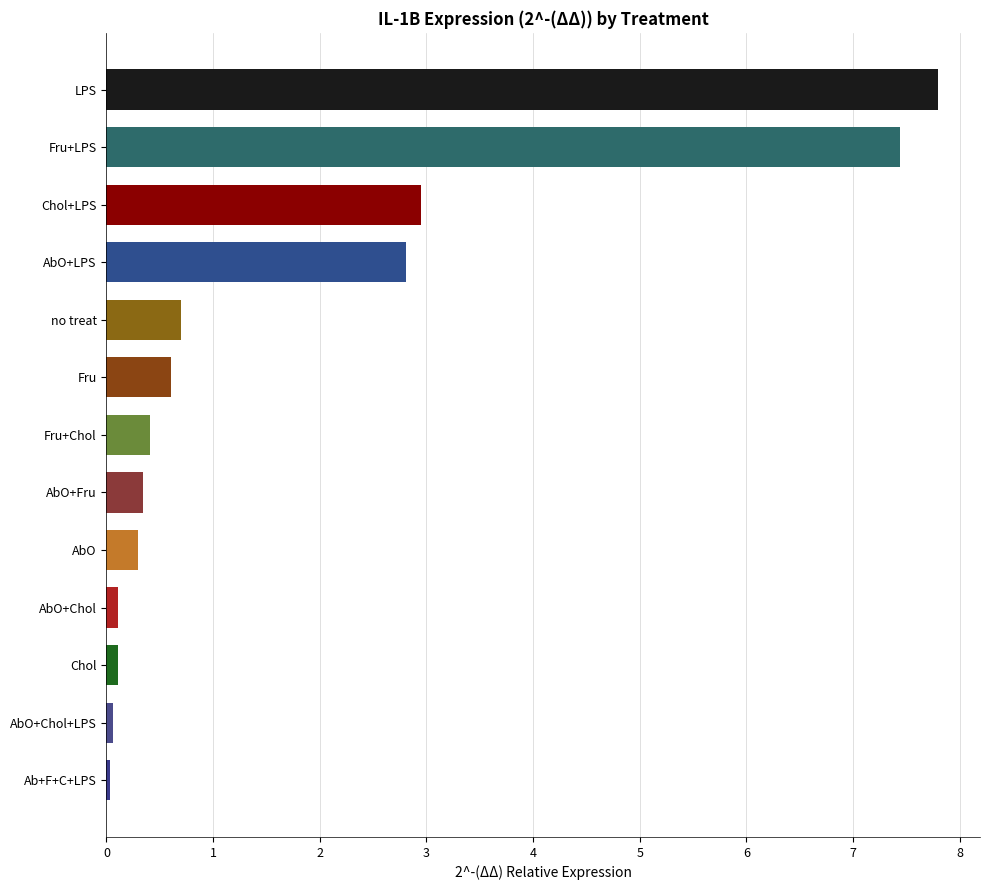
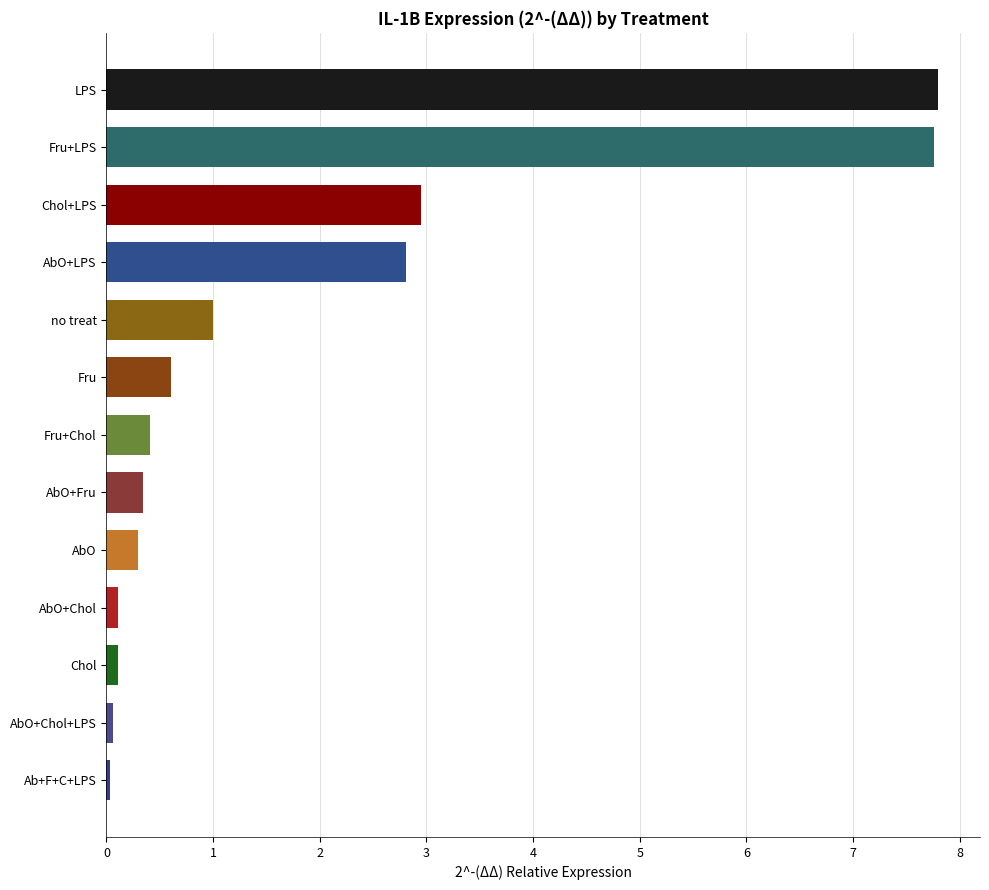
Fru+LPS: 7.45 -> 7.76
no treat: 0.7 -> 1.0
